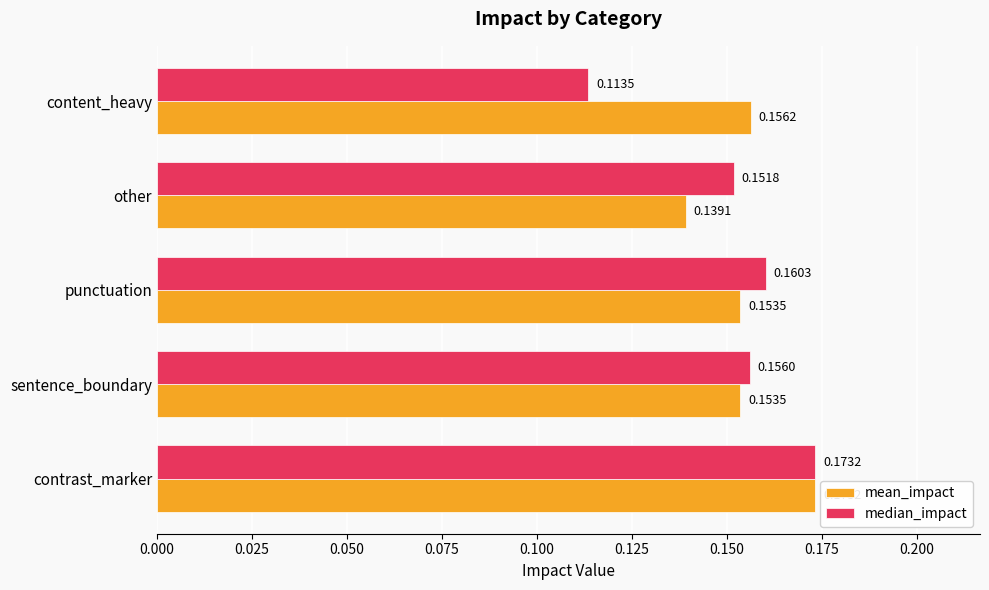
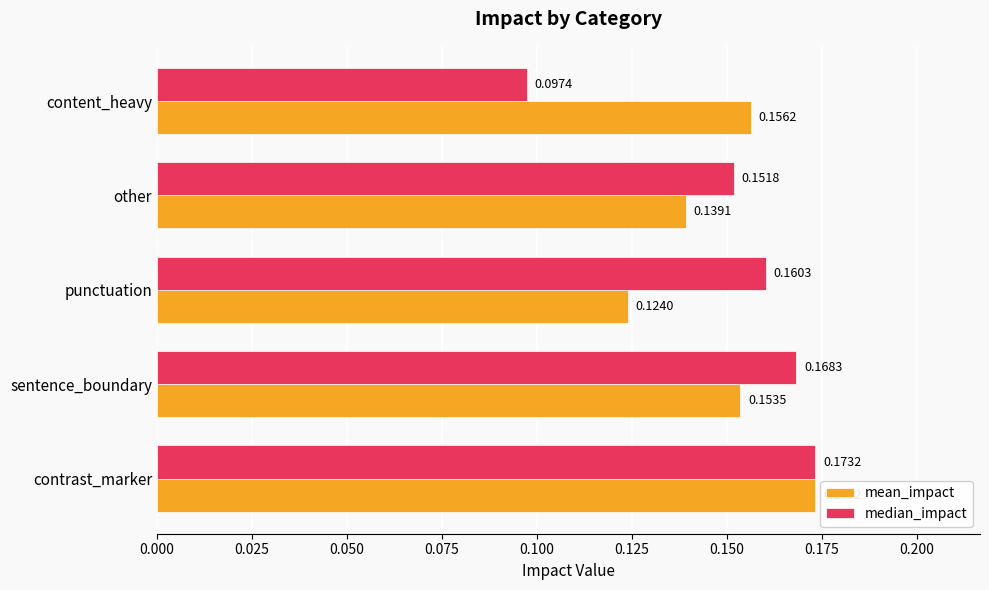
median_impact, content_heavy: 0.1135 -> 0.0974
mean_impact, punctuation: 0.1535 -> 0.1240
median_impact, sentence_boundary: 0.1560 -> 0.1683
